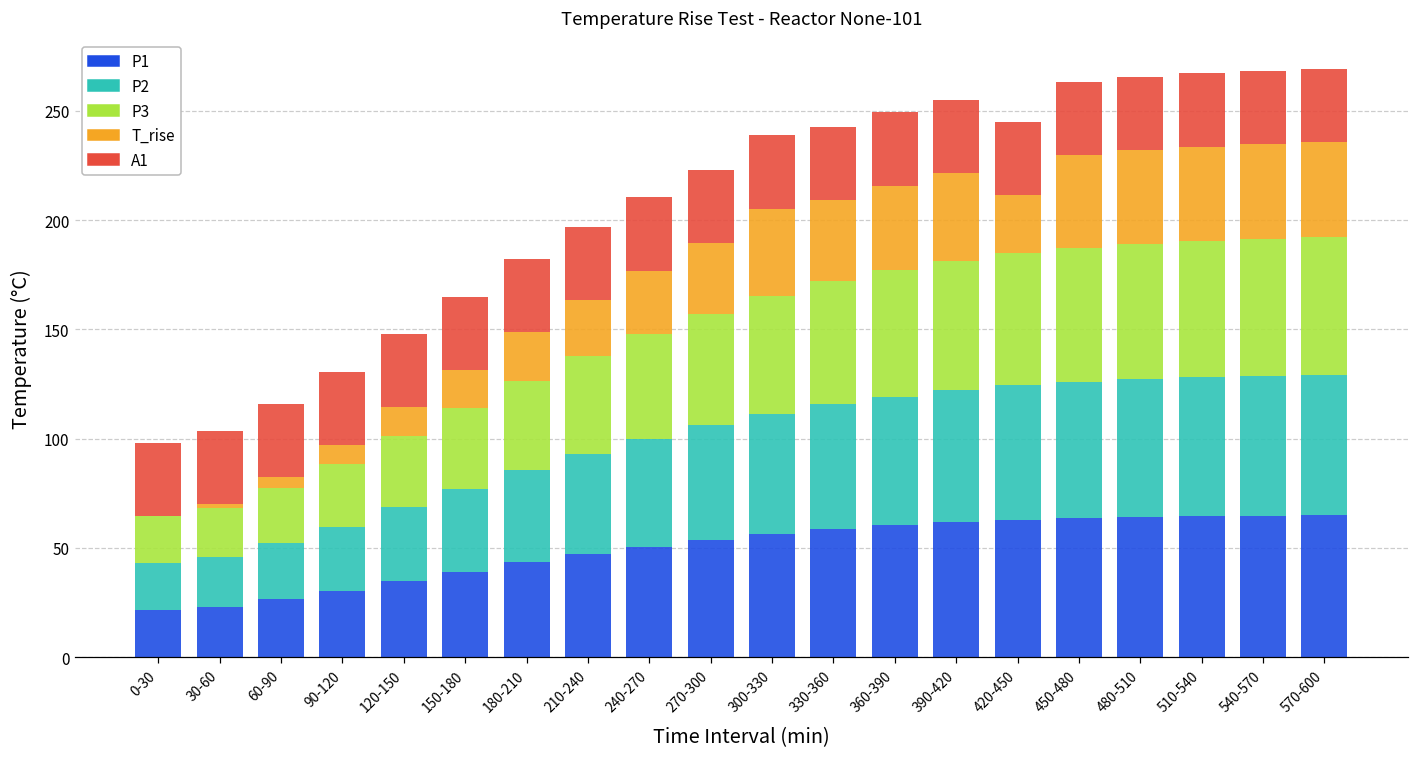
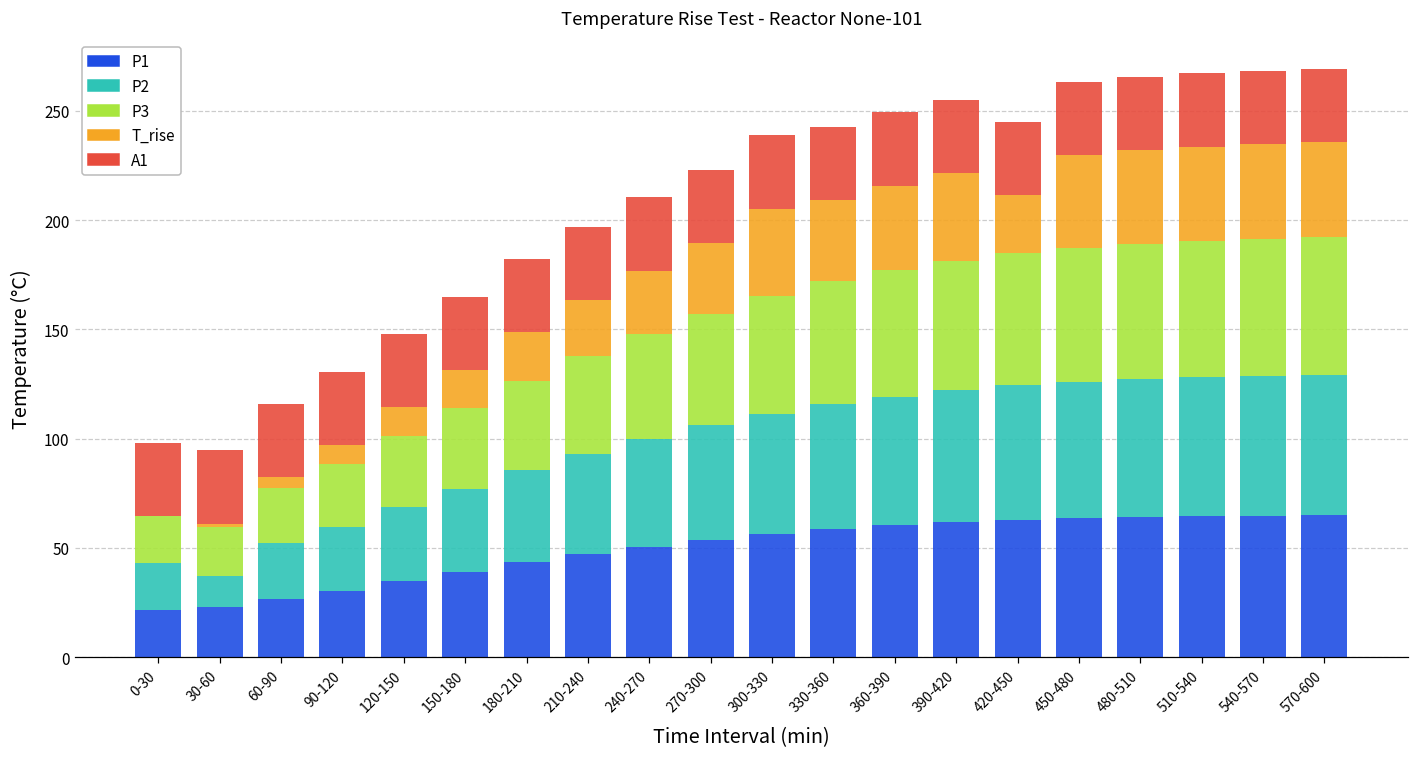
P2, 30-60: 23 -> 14
